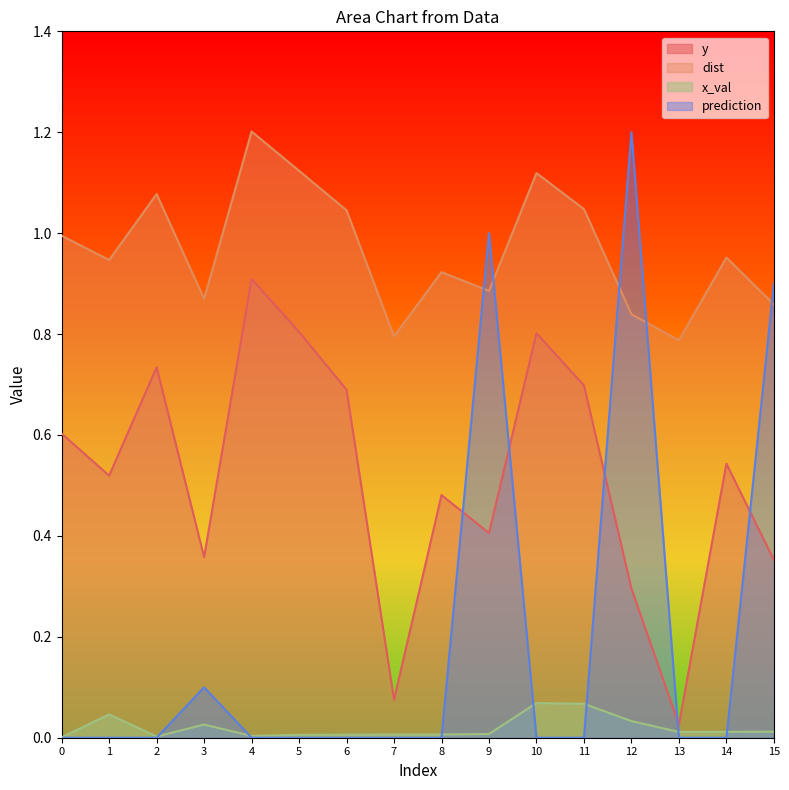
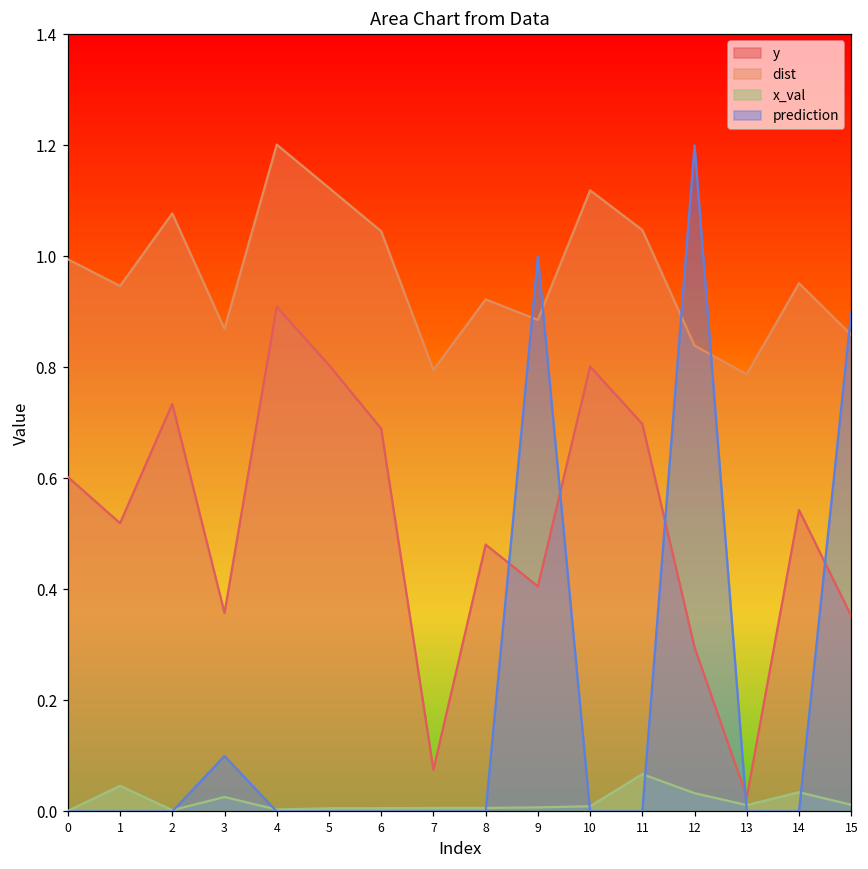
x_val, 10: 0.07 -> 0.01
x_val, 14: 0.01 -> 0.03
